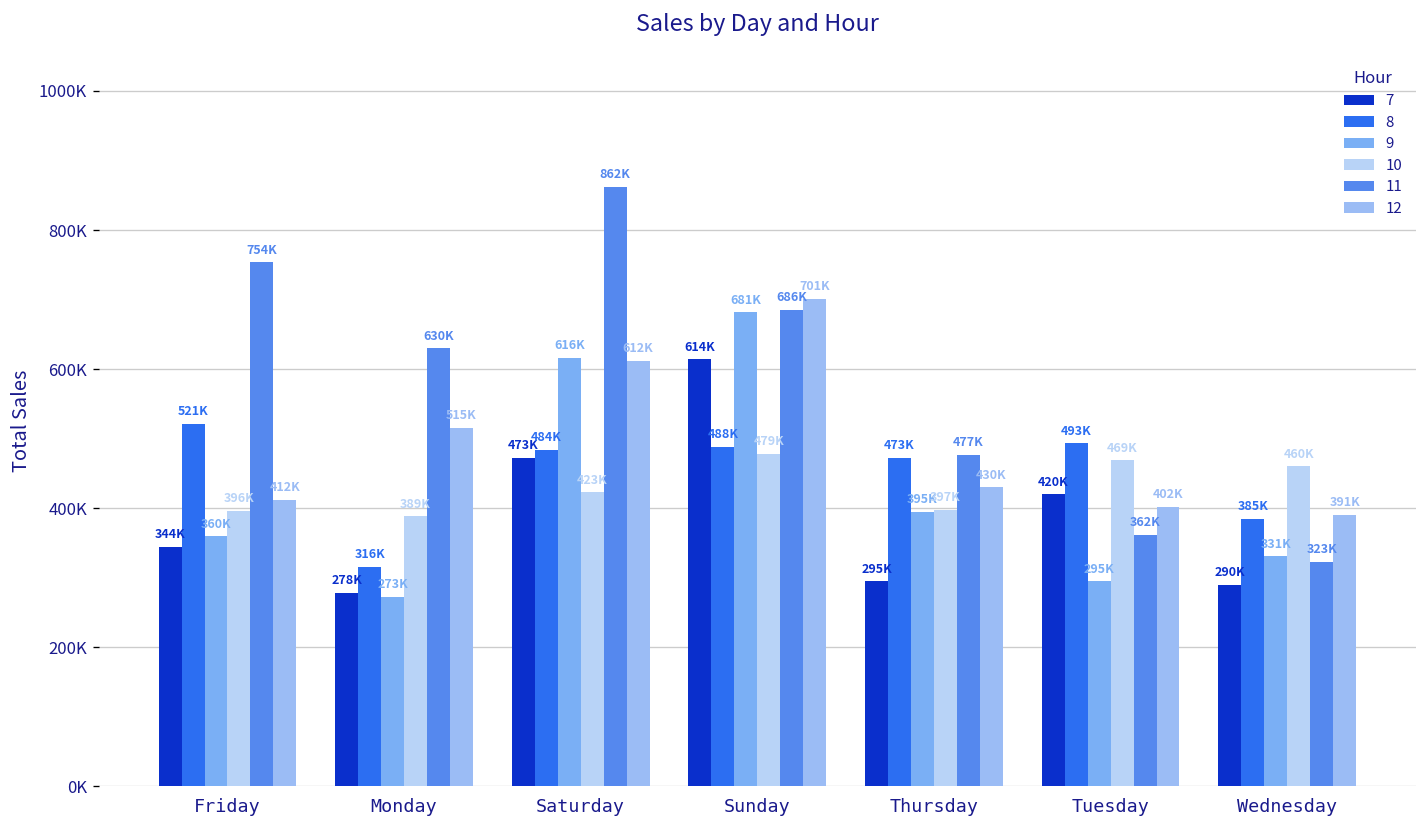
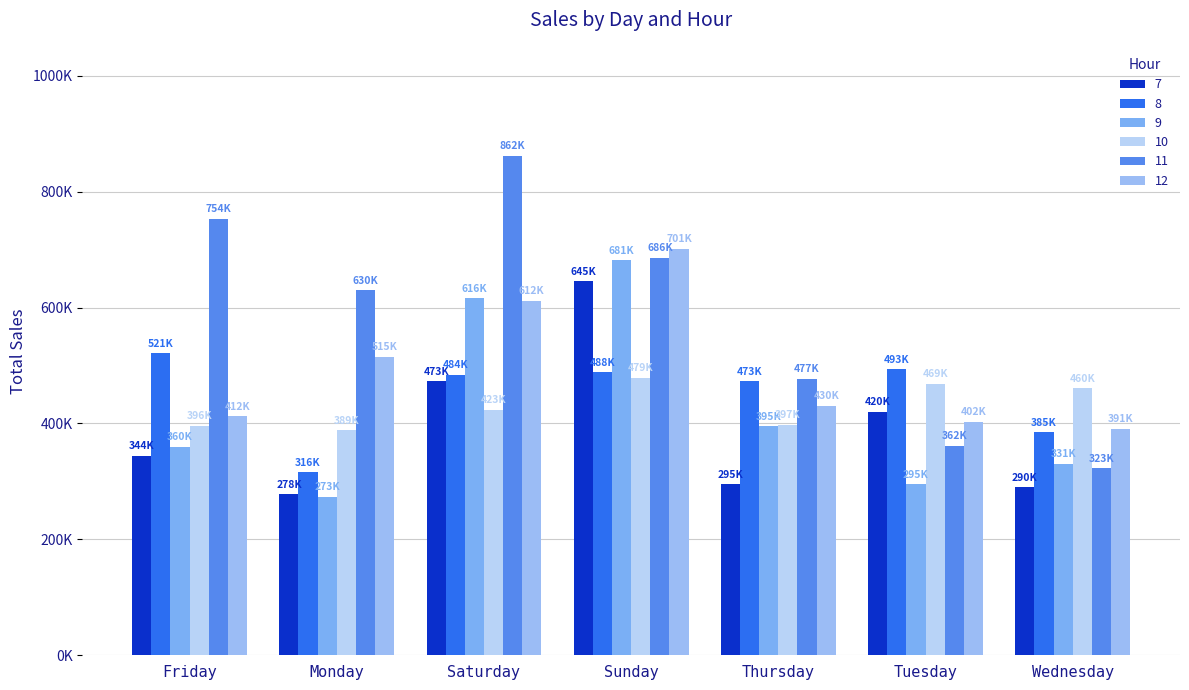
7, Sunday: 614K -> 645K
